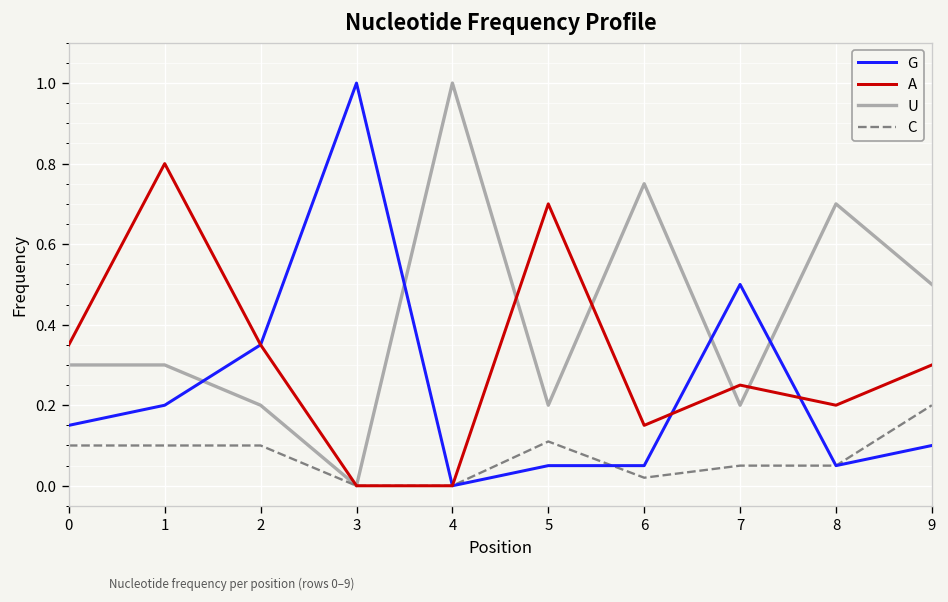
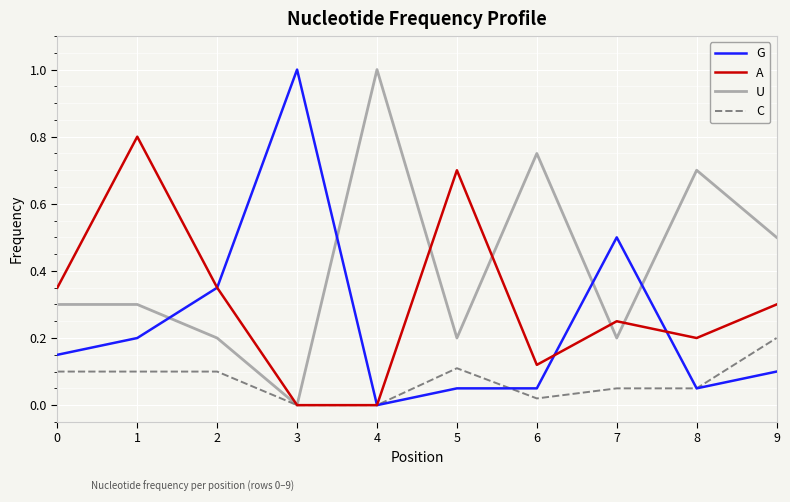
A, 6: 0.15 -> 0.12
